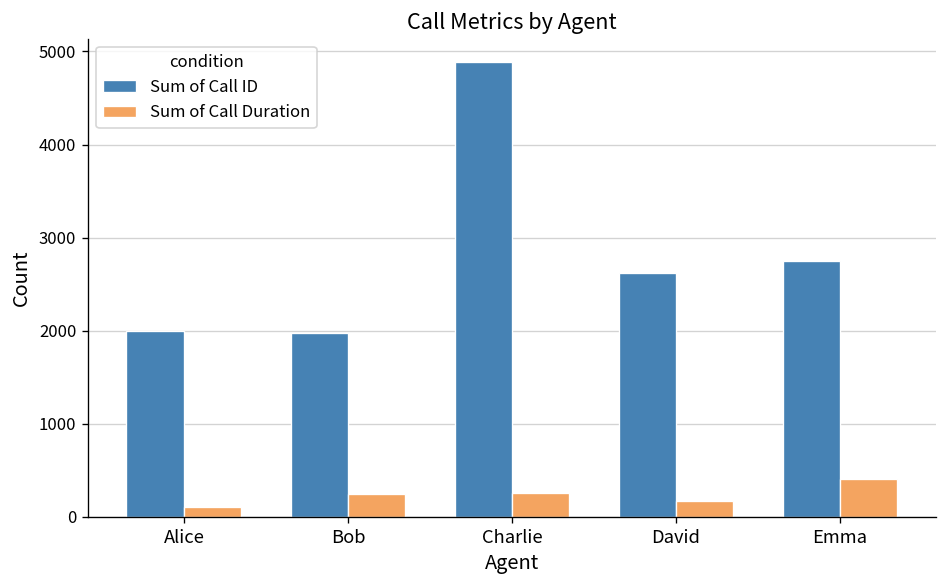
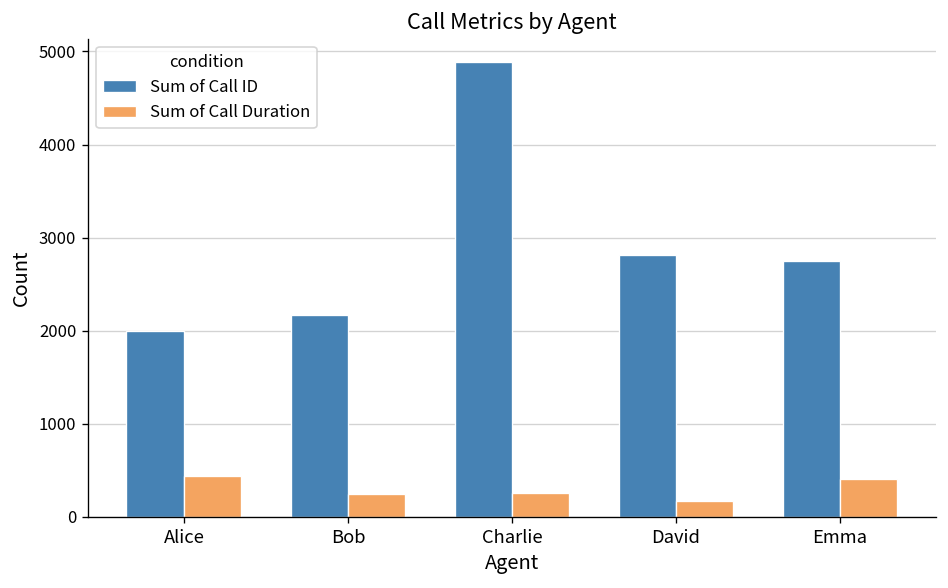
Sum of Call Duration, Alice: 100 -> 400
Sum of Call ID, Bob: 2000 -> 2200
Sum of Call ID, David: 2600 -> 2800
